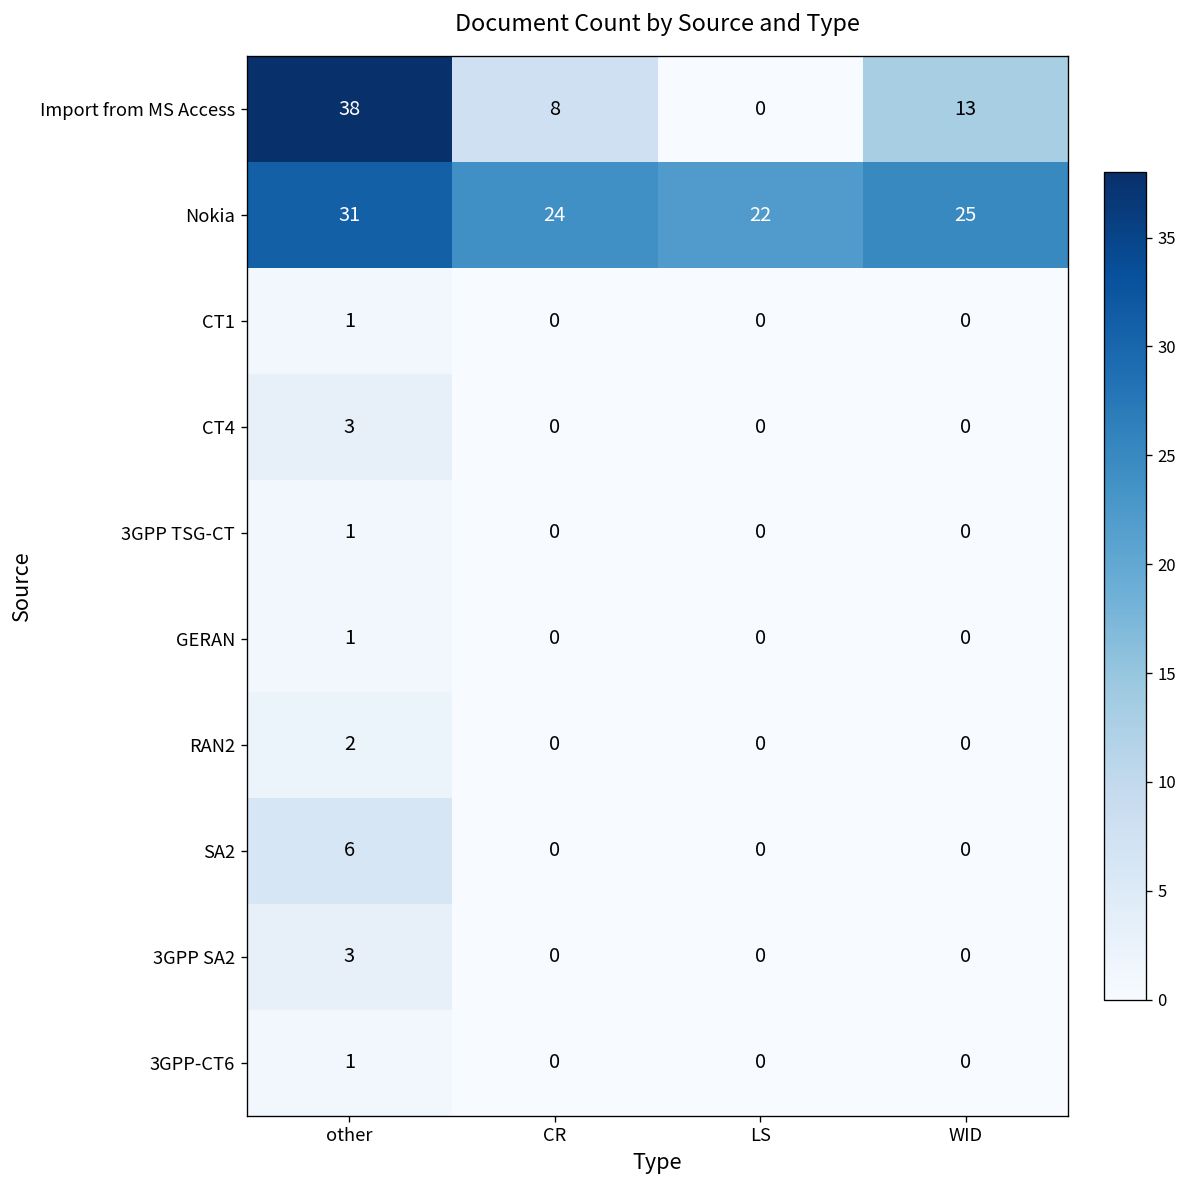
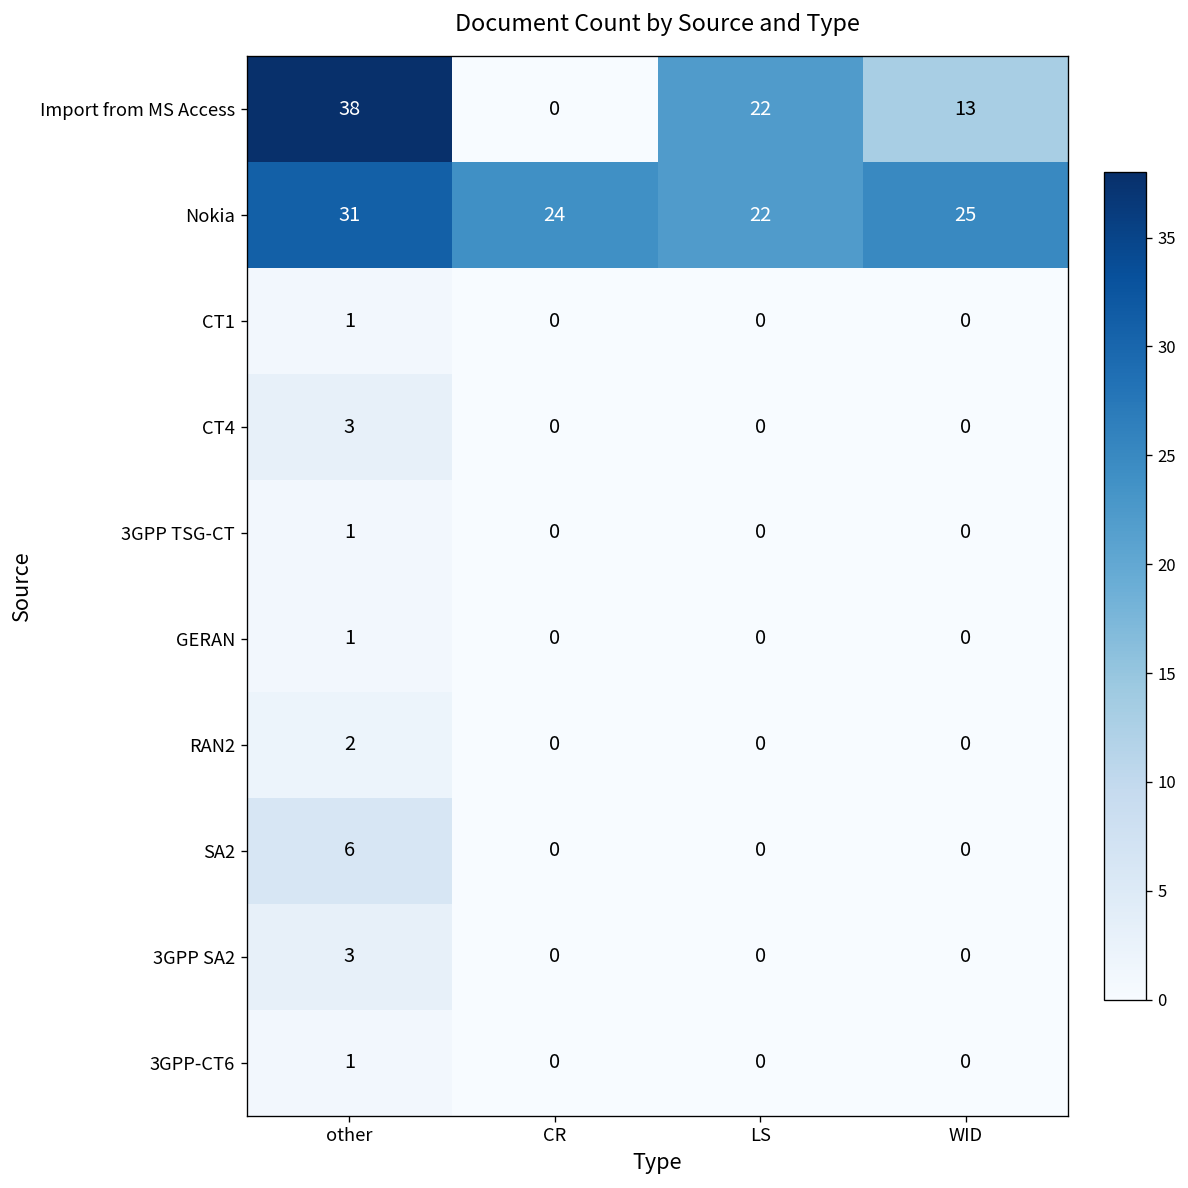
Import from MS Access, CR: 8 -> 0
Import from MS Access, LS: 0 -> 22
